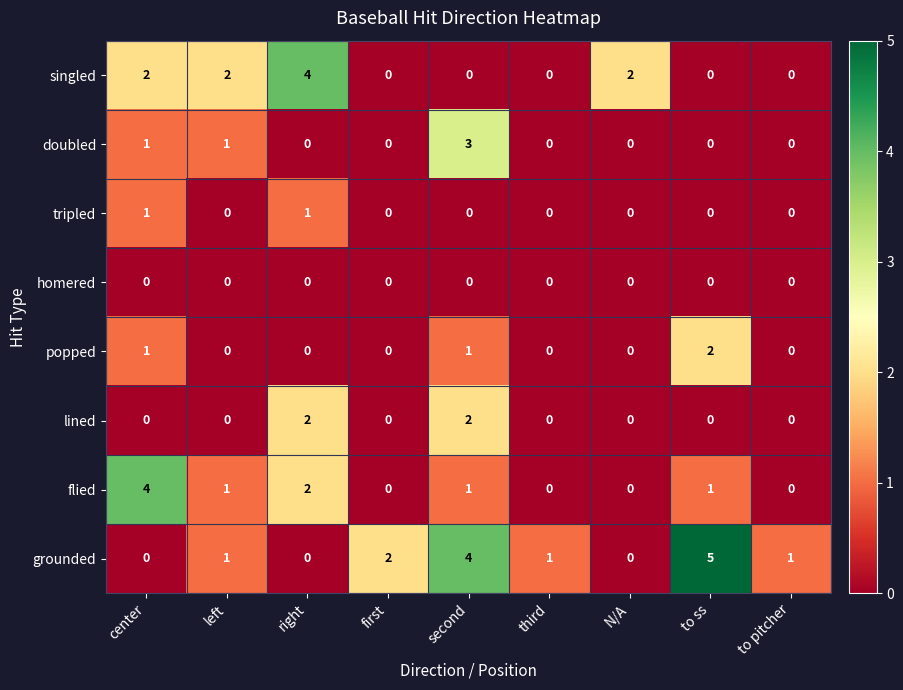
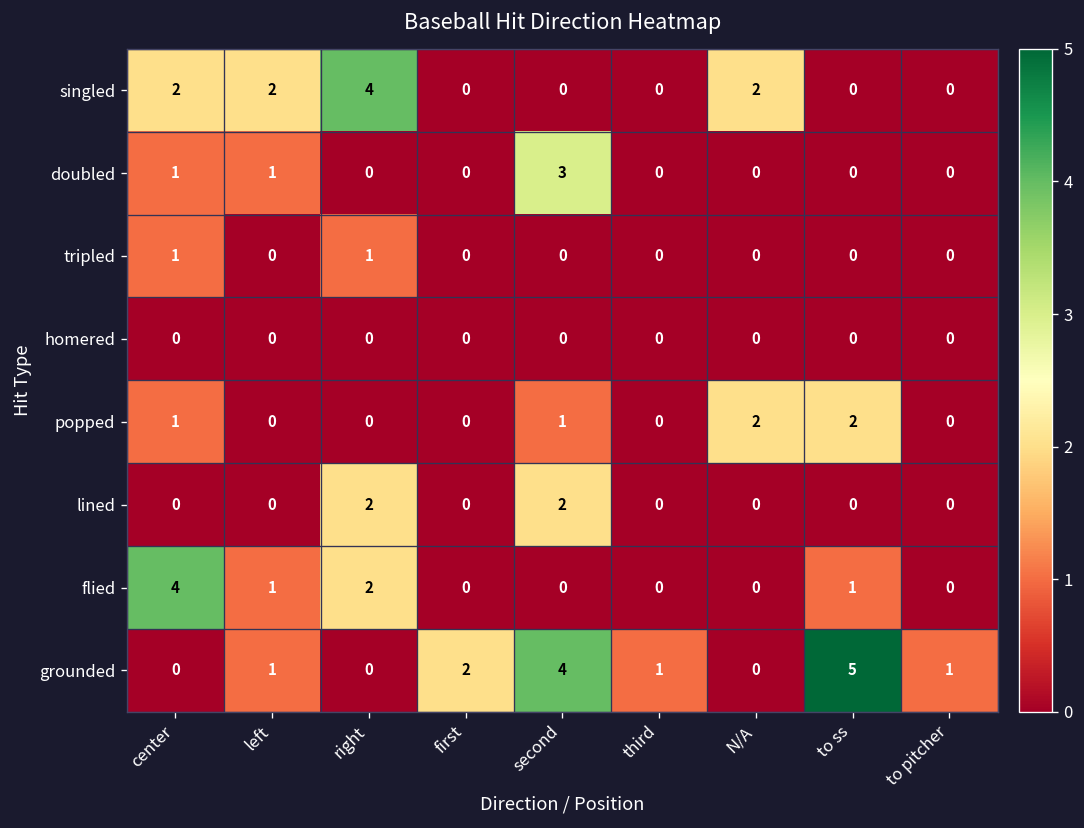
popped, N/A: 0 -> 2
flied, second: 1 -> 0
